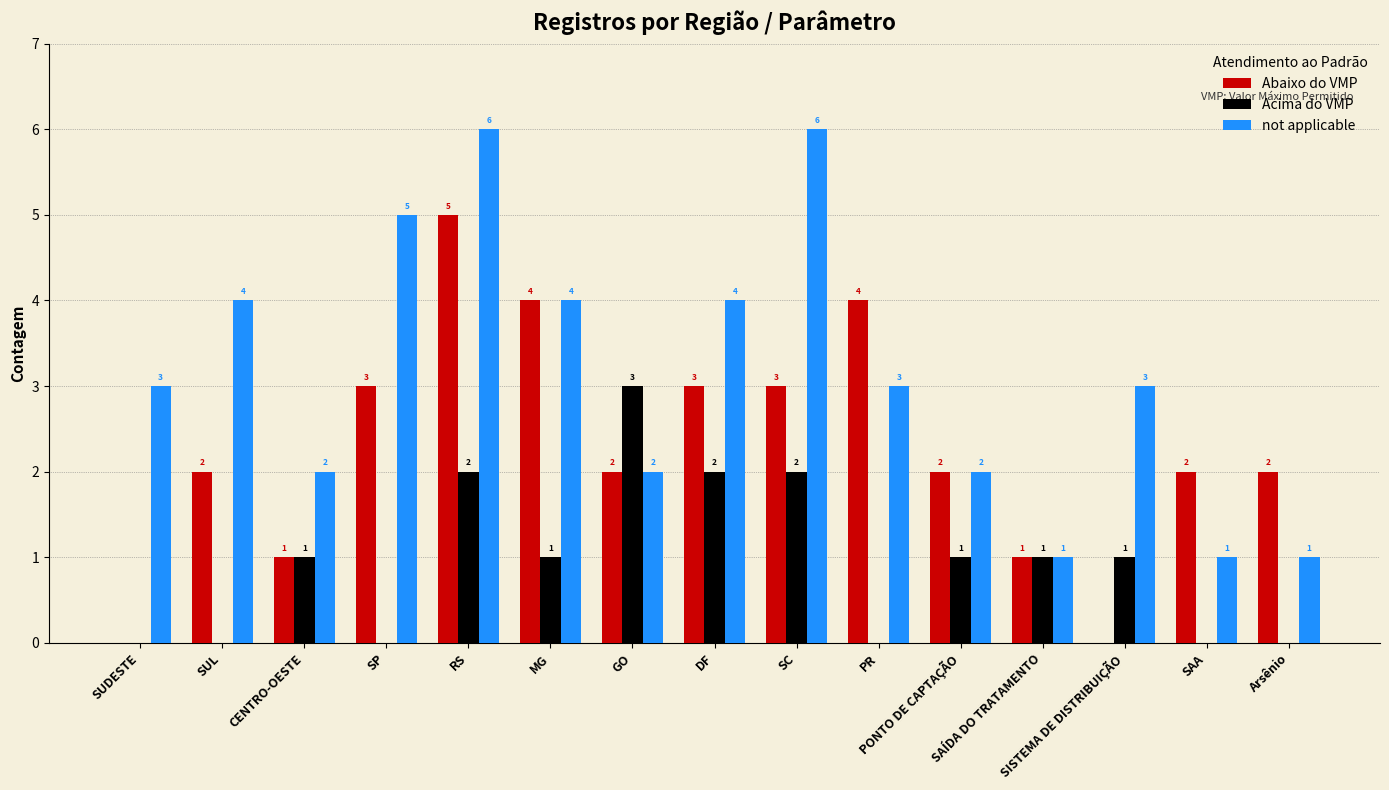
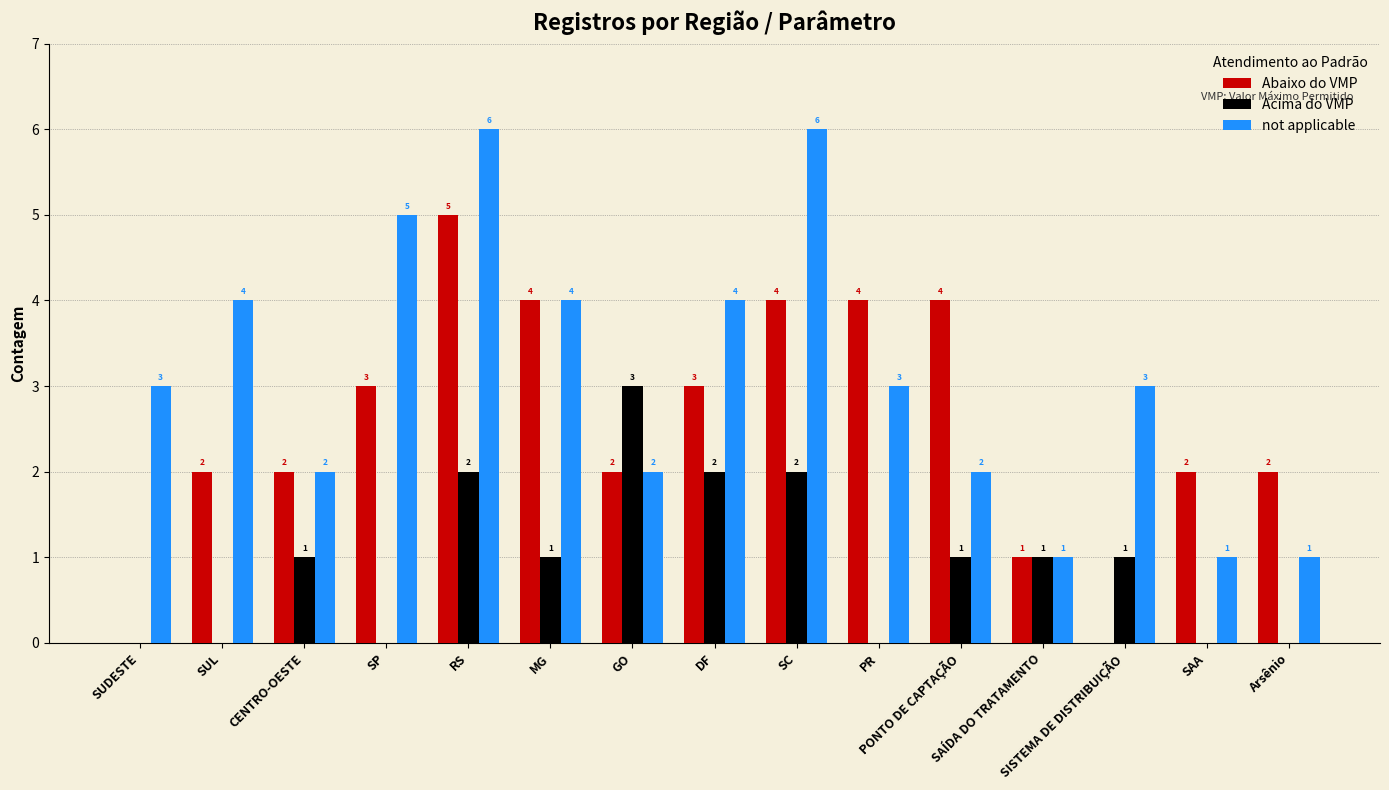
Abaixo do VMP, CENTRO-OESTE: 1 -> 2
Abaixo do VMP, SC: 3 -> 4
Abaixo do VMP, PONTO DE CAPTAÇÃO: 2 -> 4
